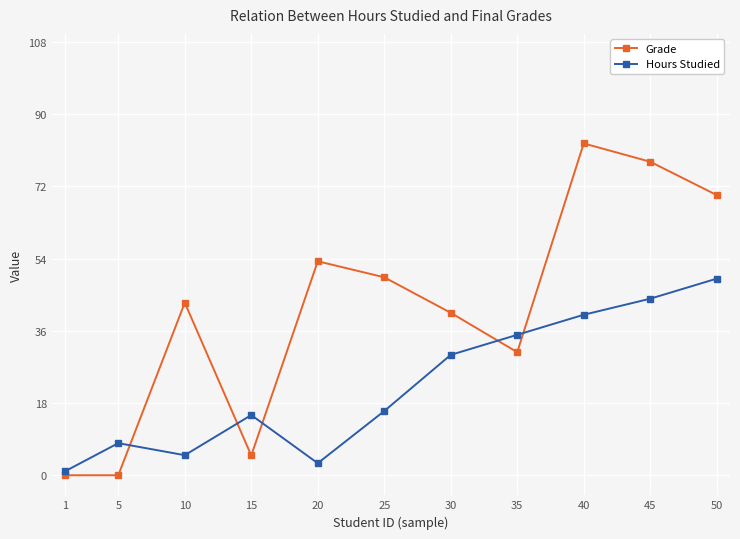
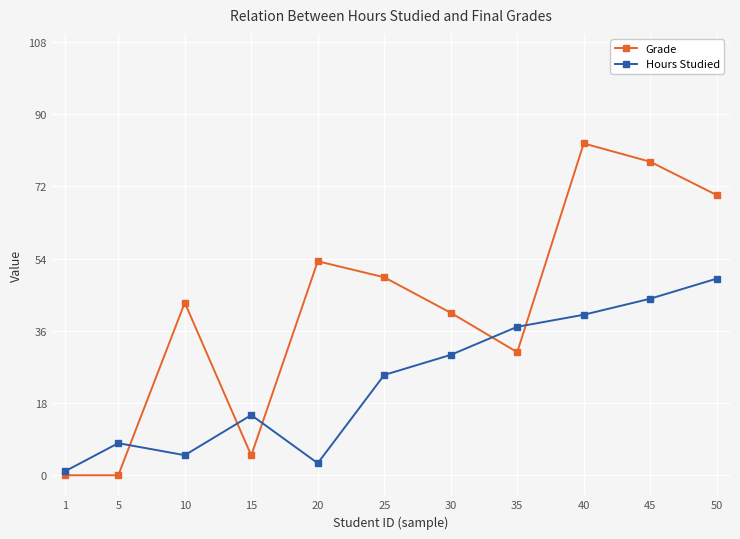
Hours Studied, 25: 16 -> 25
Hours Studied, 35: 35 -> 37
